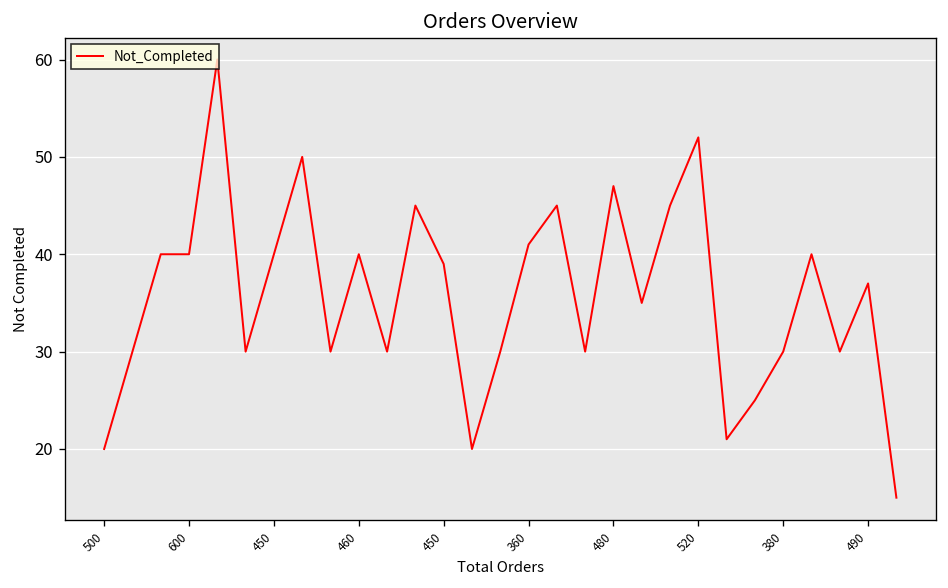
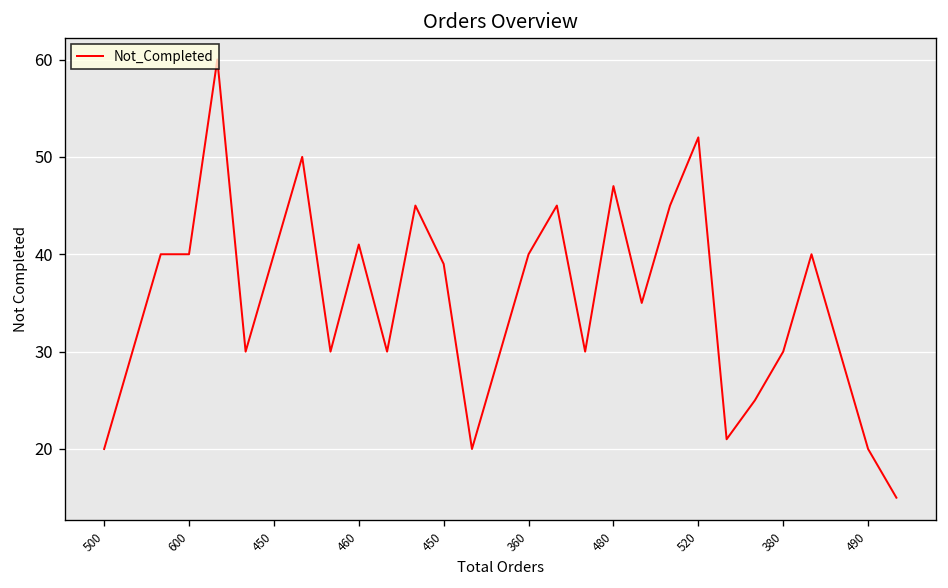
460: 40 -> 41
360: 41 -> 40
490: 37 -> 20
